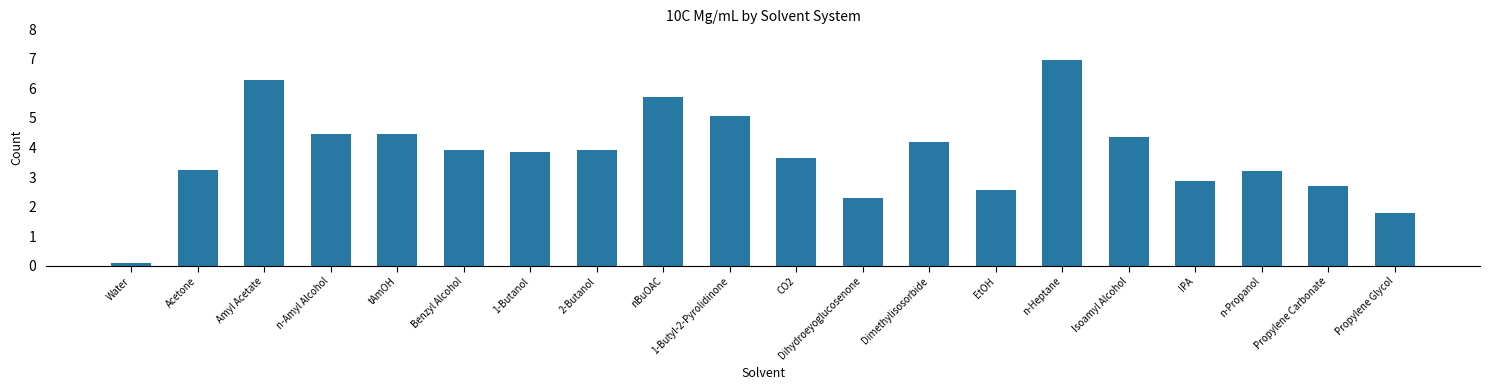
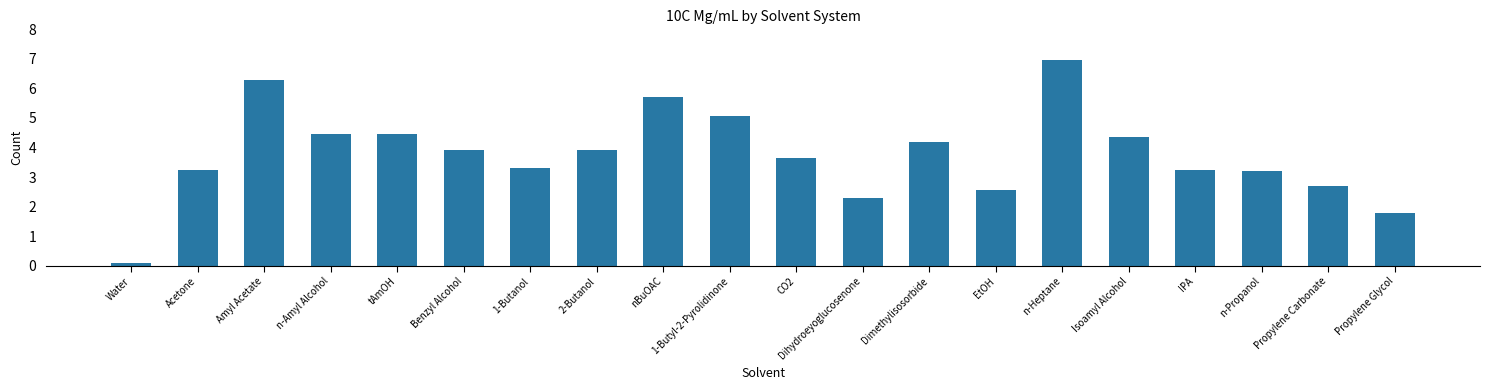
1-Butanol: 3.8 -> 3.3
IPA: 2.9 -> 3.2
